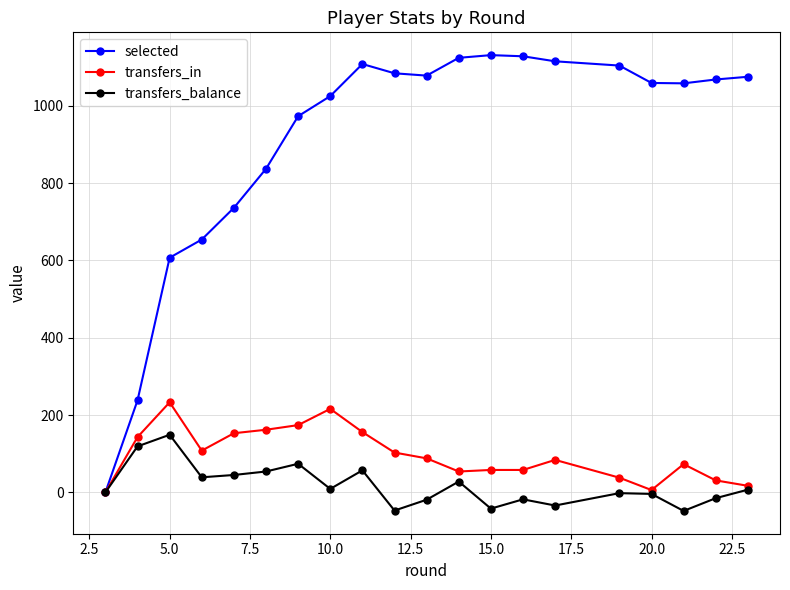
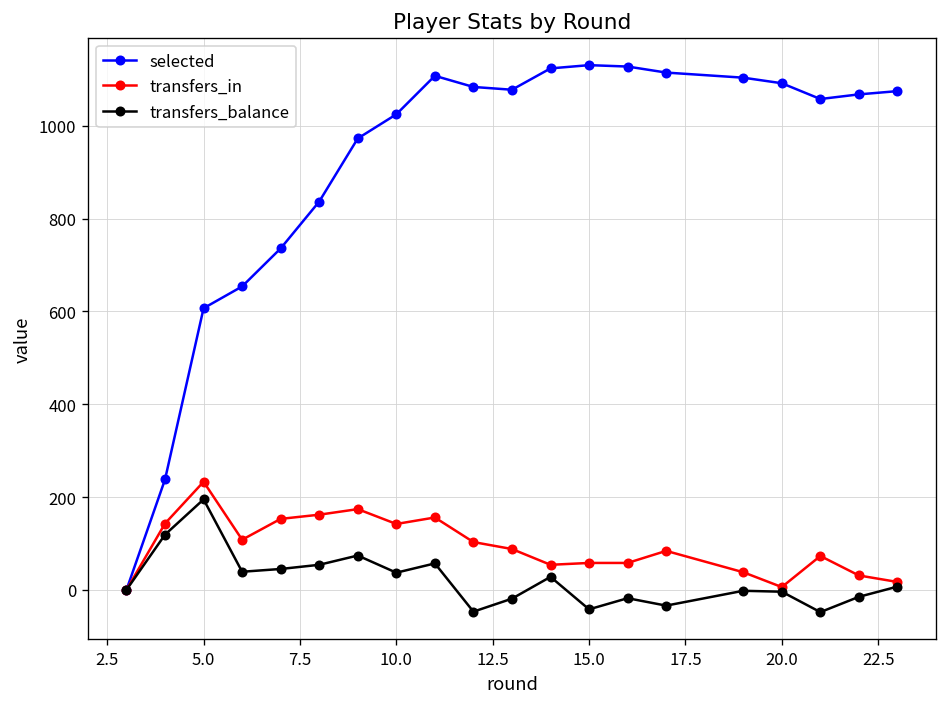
transfers_balance, 5.0: 150 -> 200
transfers_in, 10.0: 220 -> 140
transfers_balance, 10.0: 10 -> 40
selected, 20.0: 1060 -> 1090
